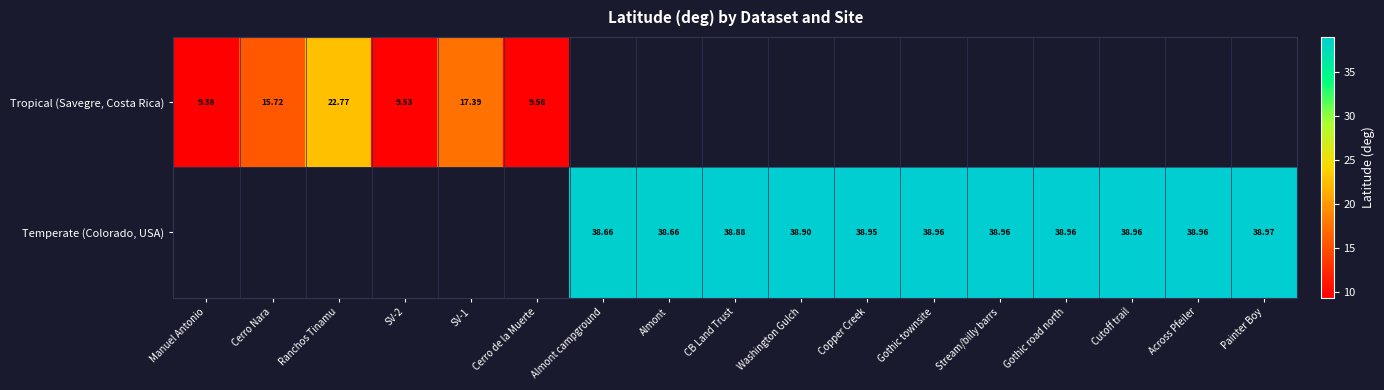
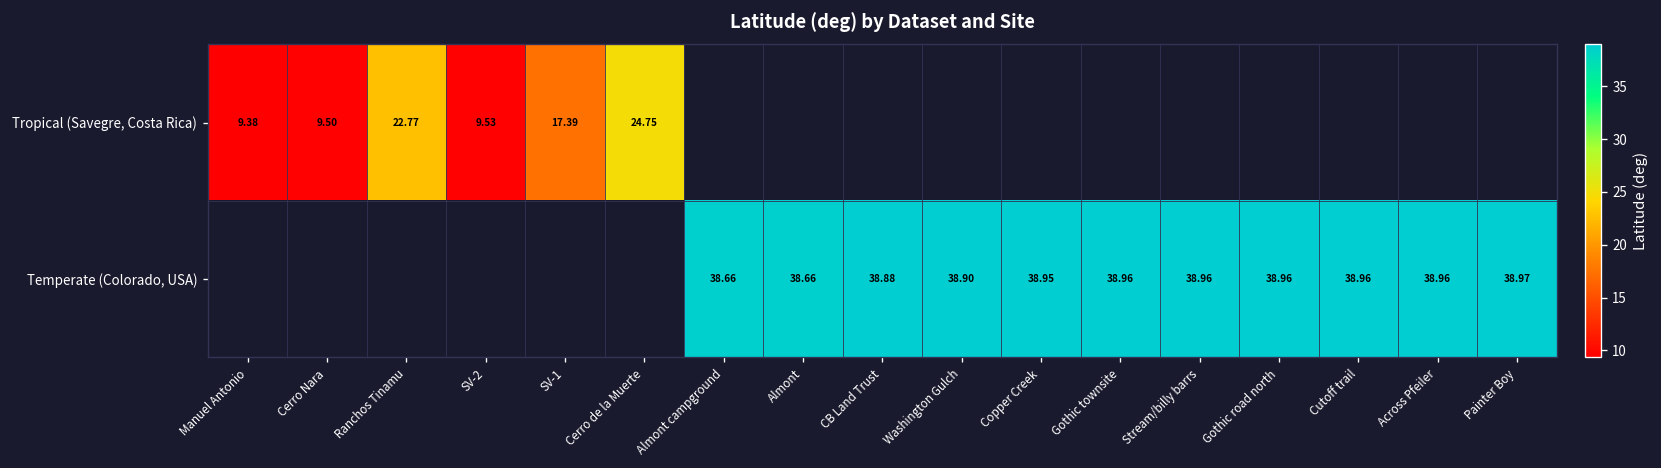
Tropical (Savegre, Costa Rica), Cerro Nara: 15.72 -> 9.50
Tropical (Savegre, Costa Rica), Cerro de la Muerte: 9.56 -> 24.75
